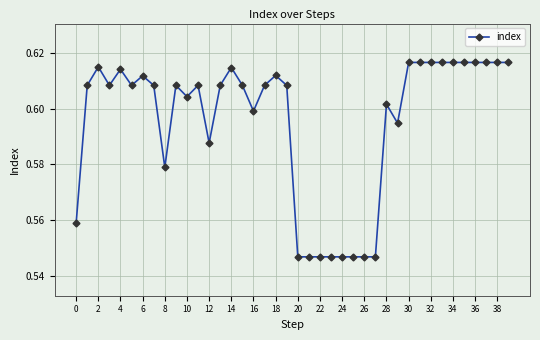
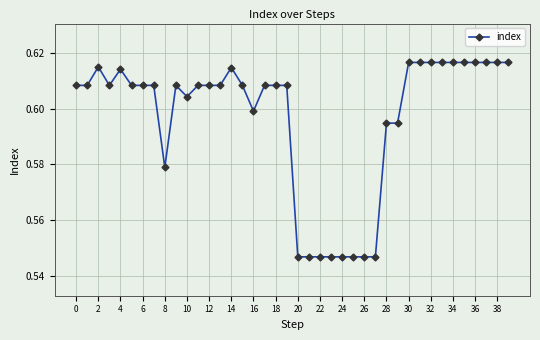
0: 0.559 -> 0.608
6: 0.612 -> 0.608
12: 0.588 -> 0.608
18: 0.612 -> 0.608
28: 0.602 -> 0.595
